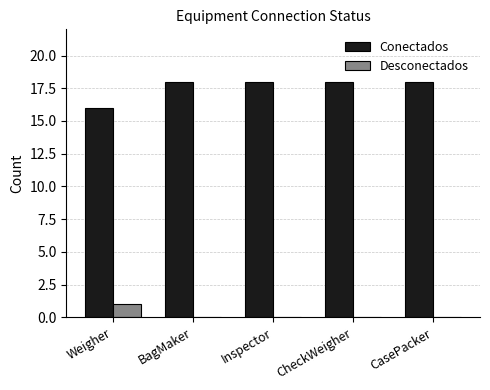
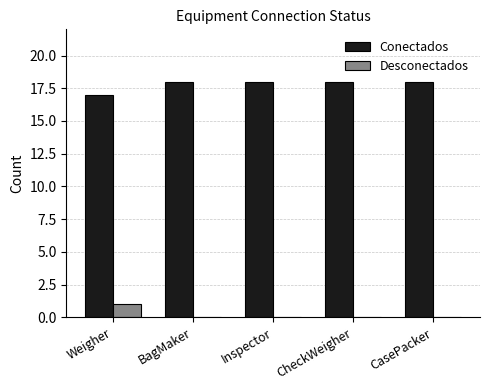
Conectados, Weigher: 16 -> 17
